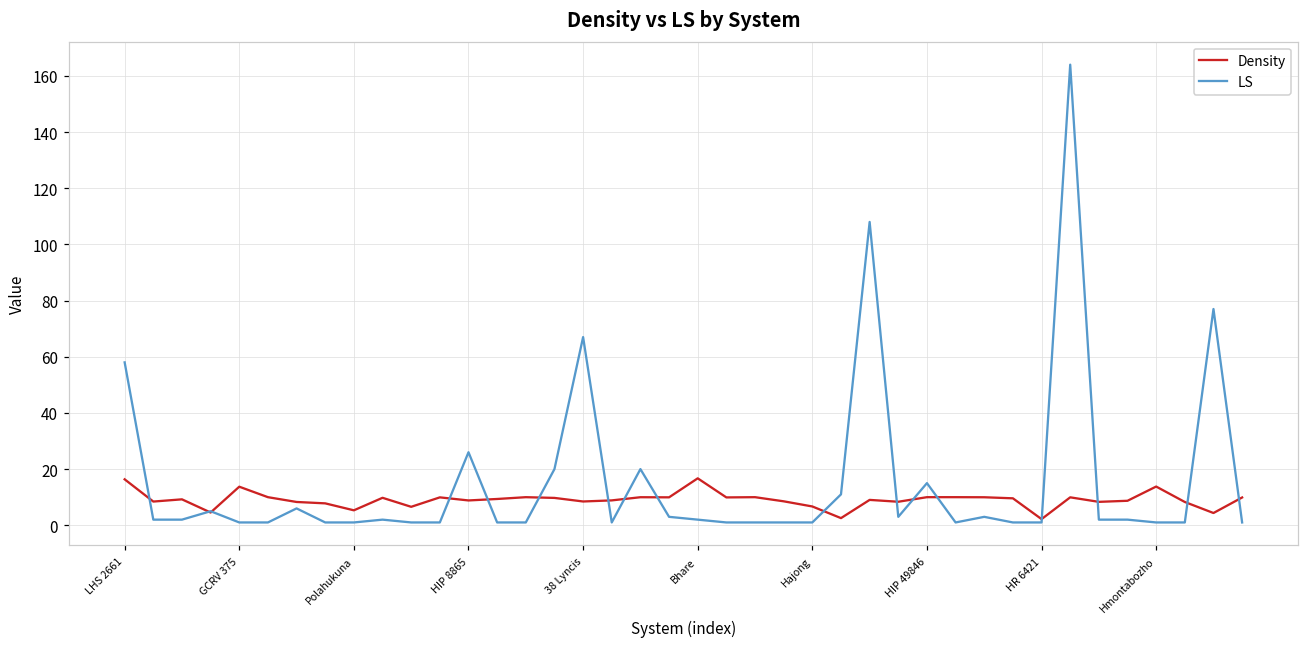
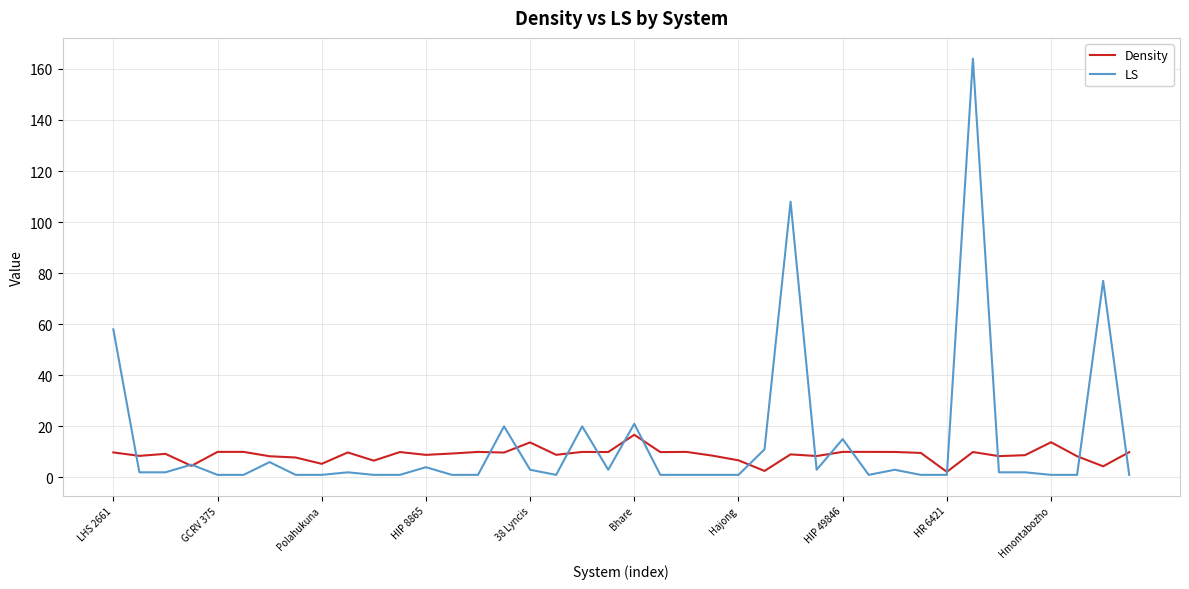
Density, LHS 2661: 16 -> 10
Density, GCRV 375: 14 -> 10
LS, HIP 8865: 26 -> 4
Density, 38 Lyncis: 8 -> 14
LS, 38 Lyncis: 67 -> 3
LS, Bhare: 2 -> 21
